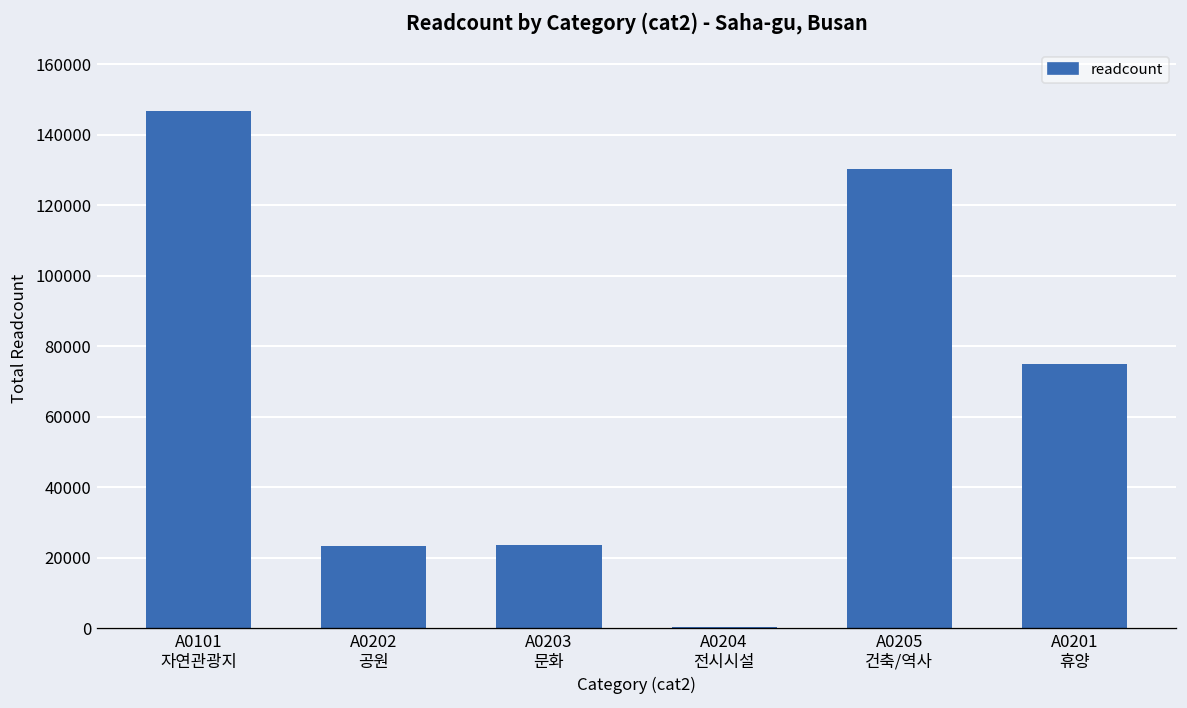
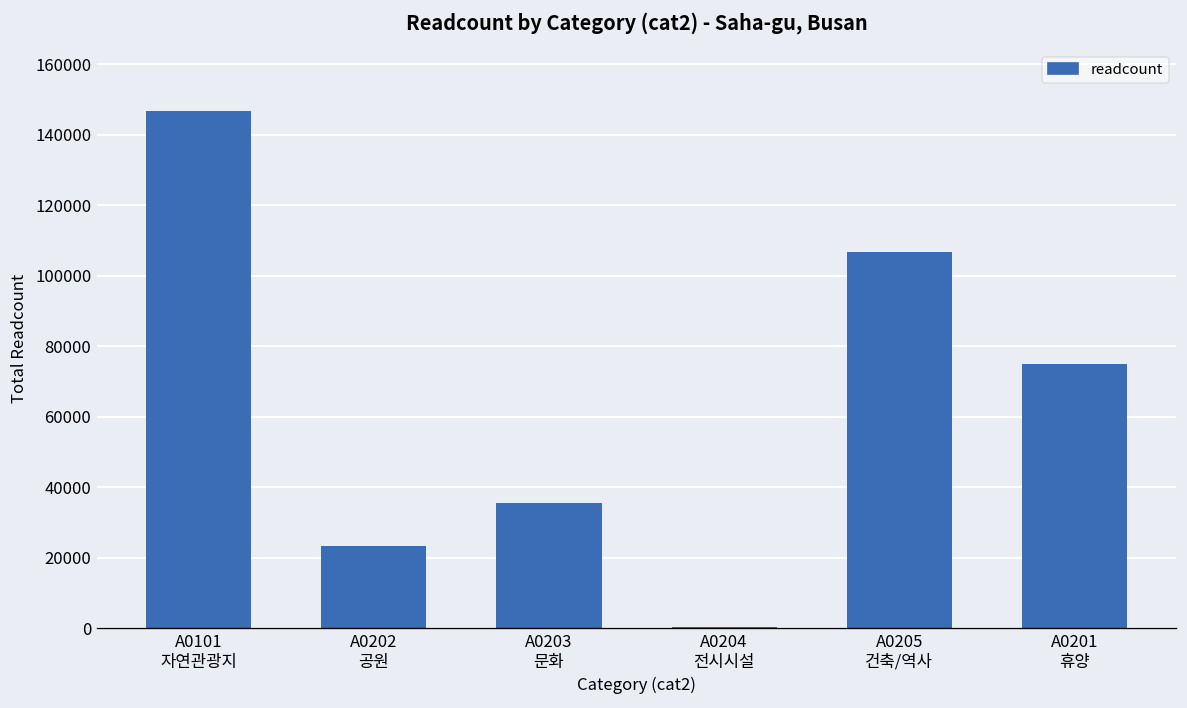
A0203 문화: 24000 -> 36000
A0205 건축/역사: 130000 -> 107000
